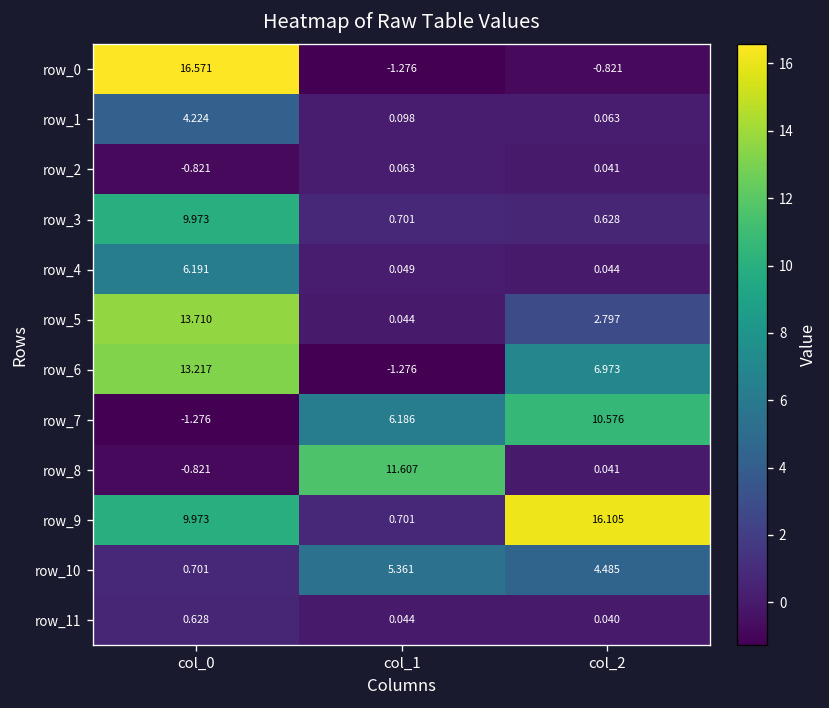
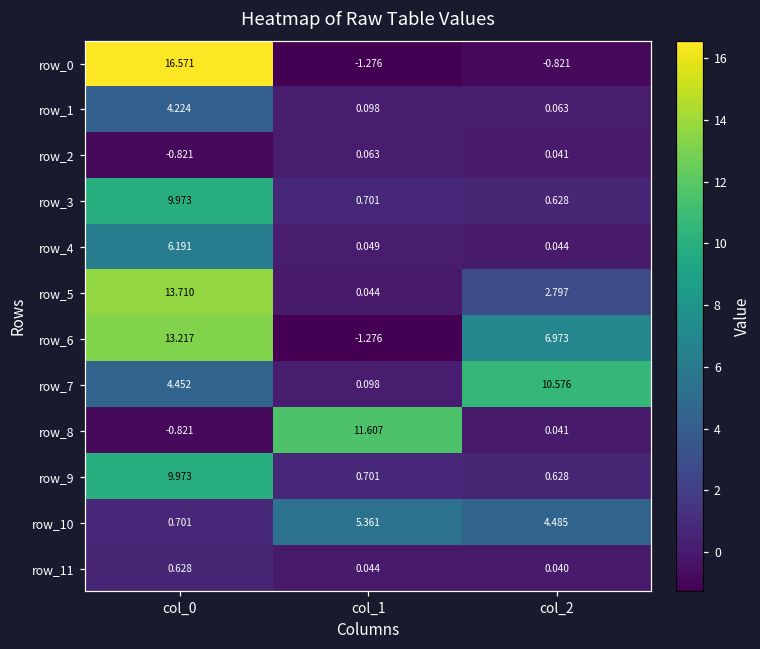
row_7, col_0: -1.276 -> 4.452
row_7, col_1: 6.186 -> 0.098
row_9, col_2: 16.105 -> 0.628
